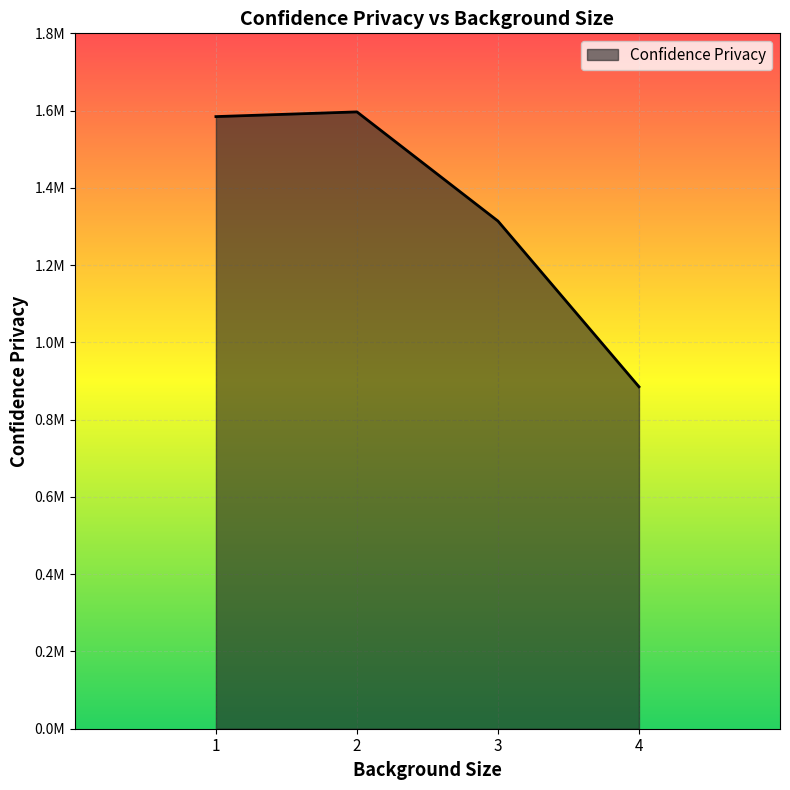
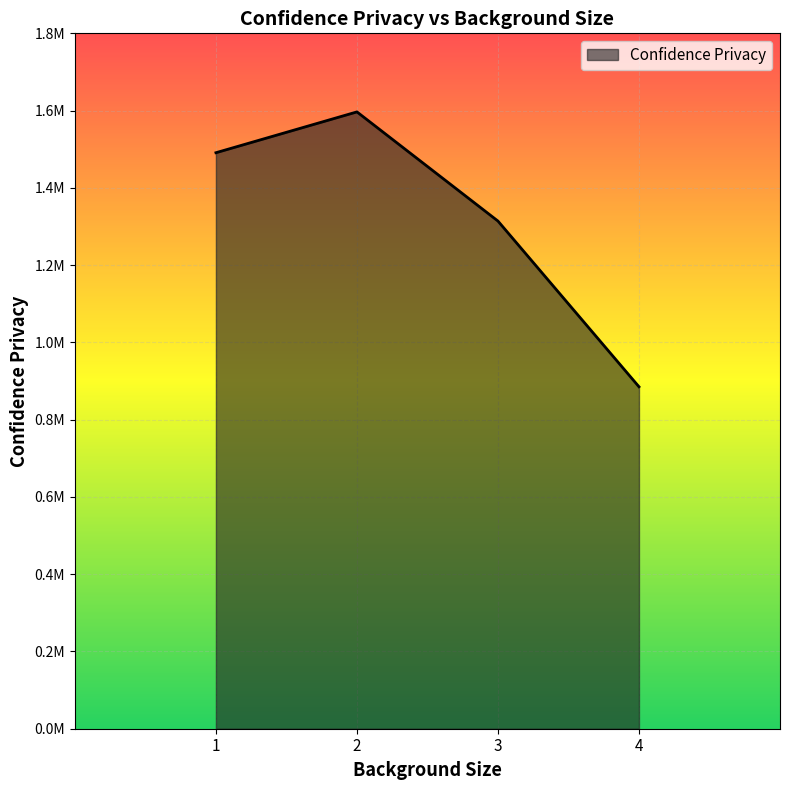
1: 1580000 -> 1490000
